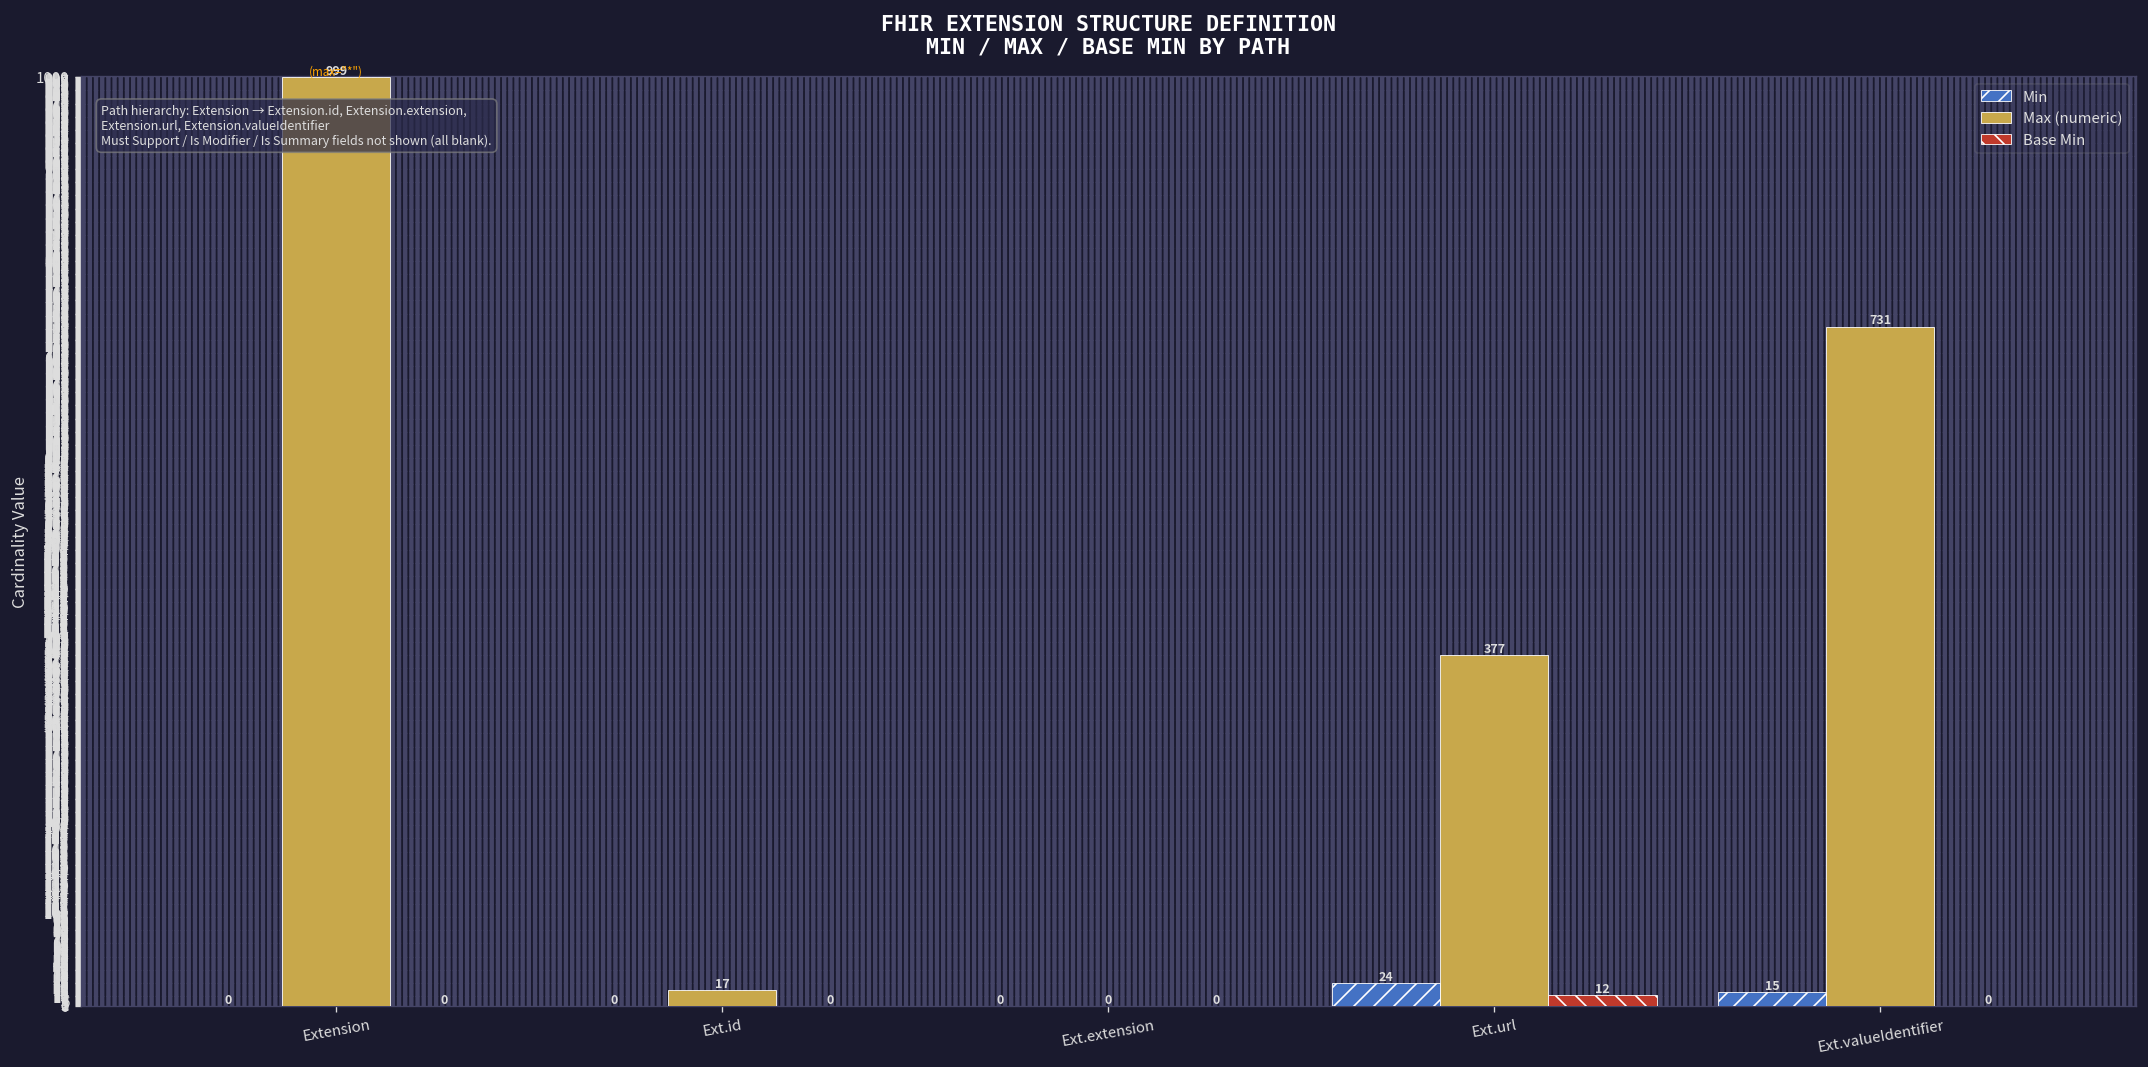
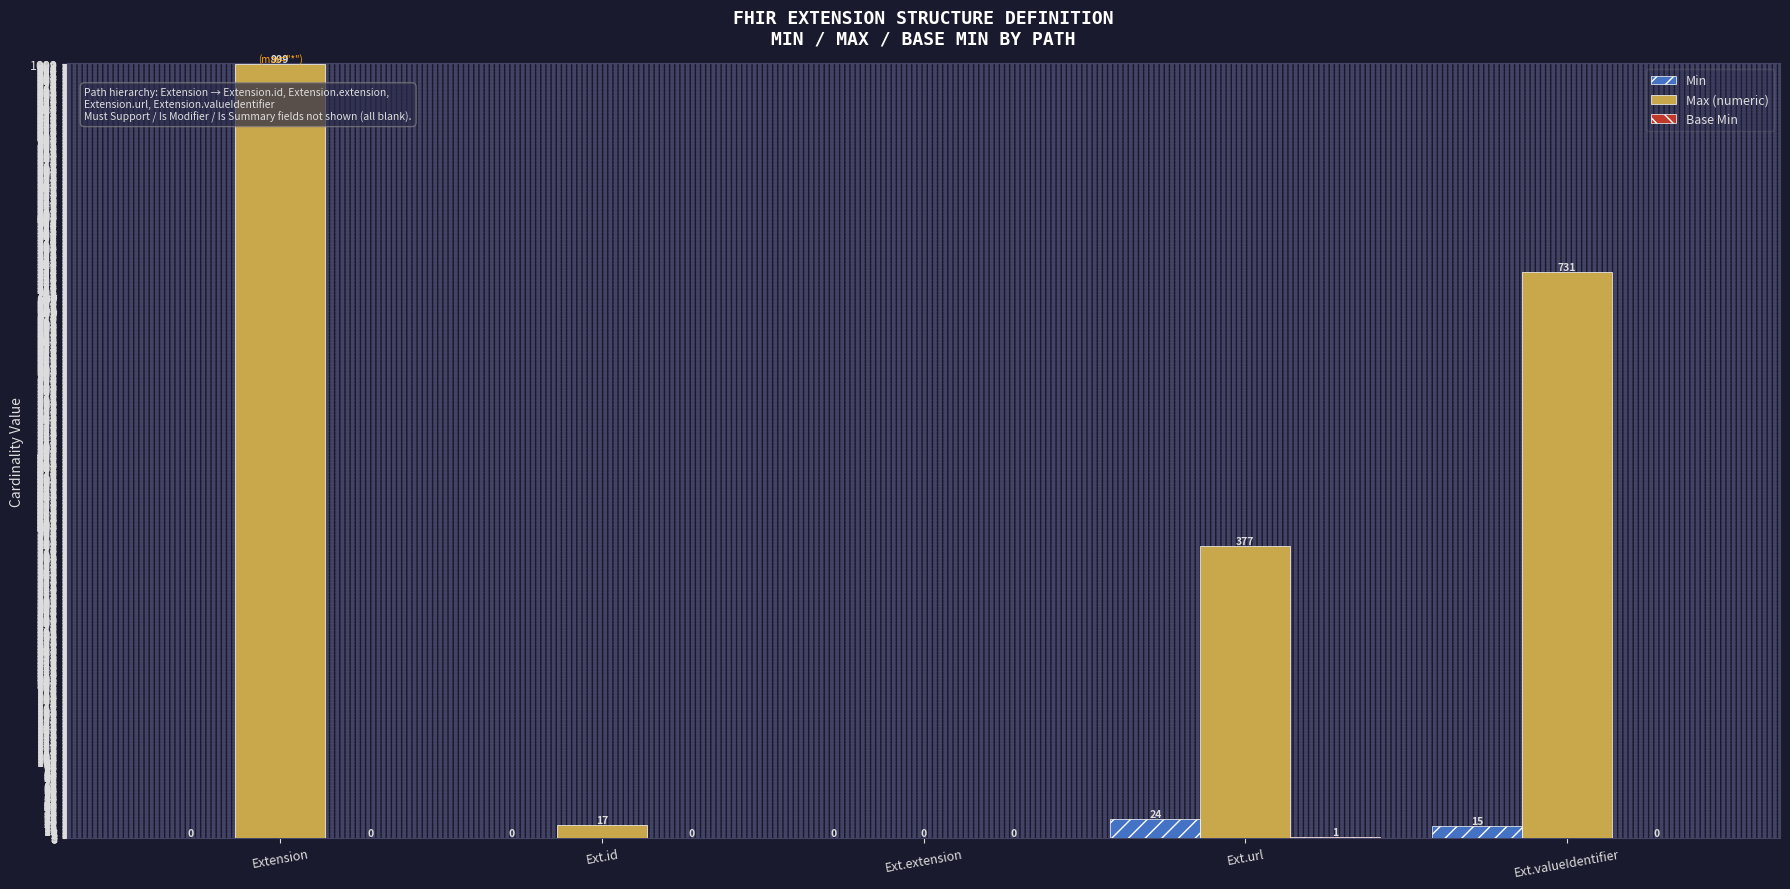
Base Min, Ext.url: 12 -> 1
